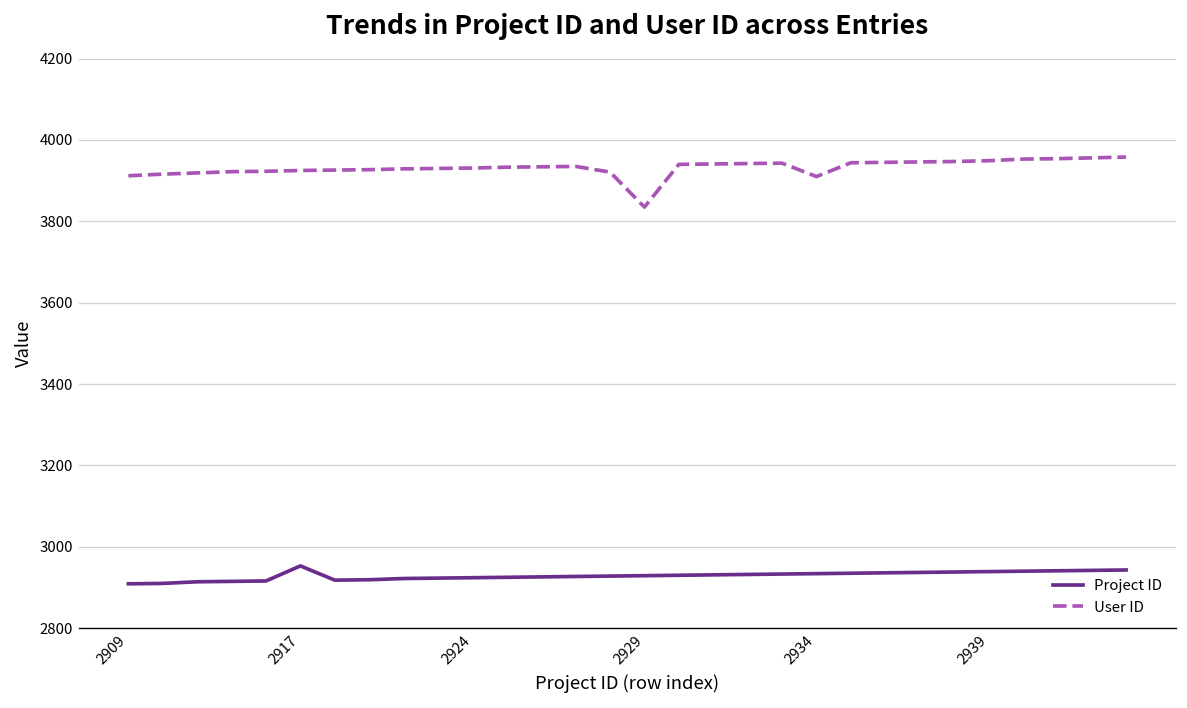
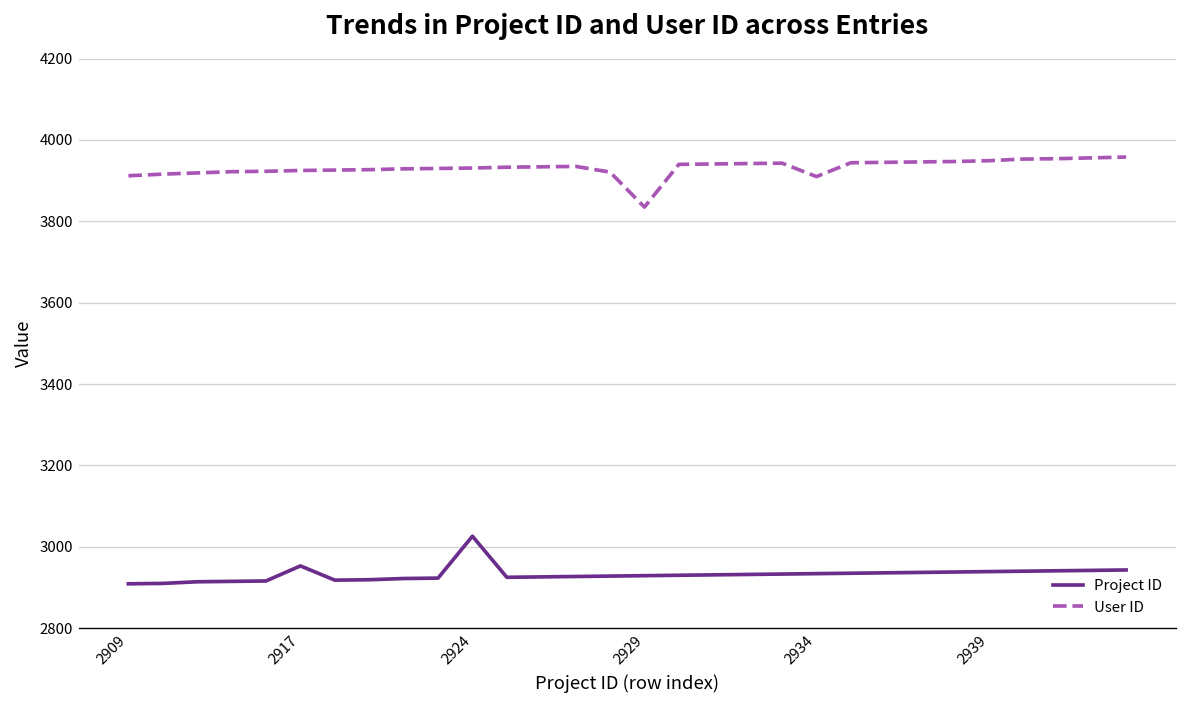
Project ID, 2924: 2920 -> 3030
